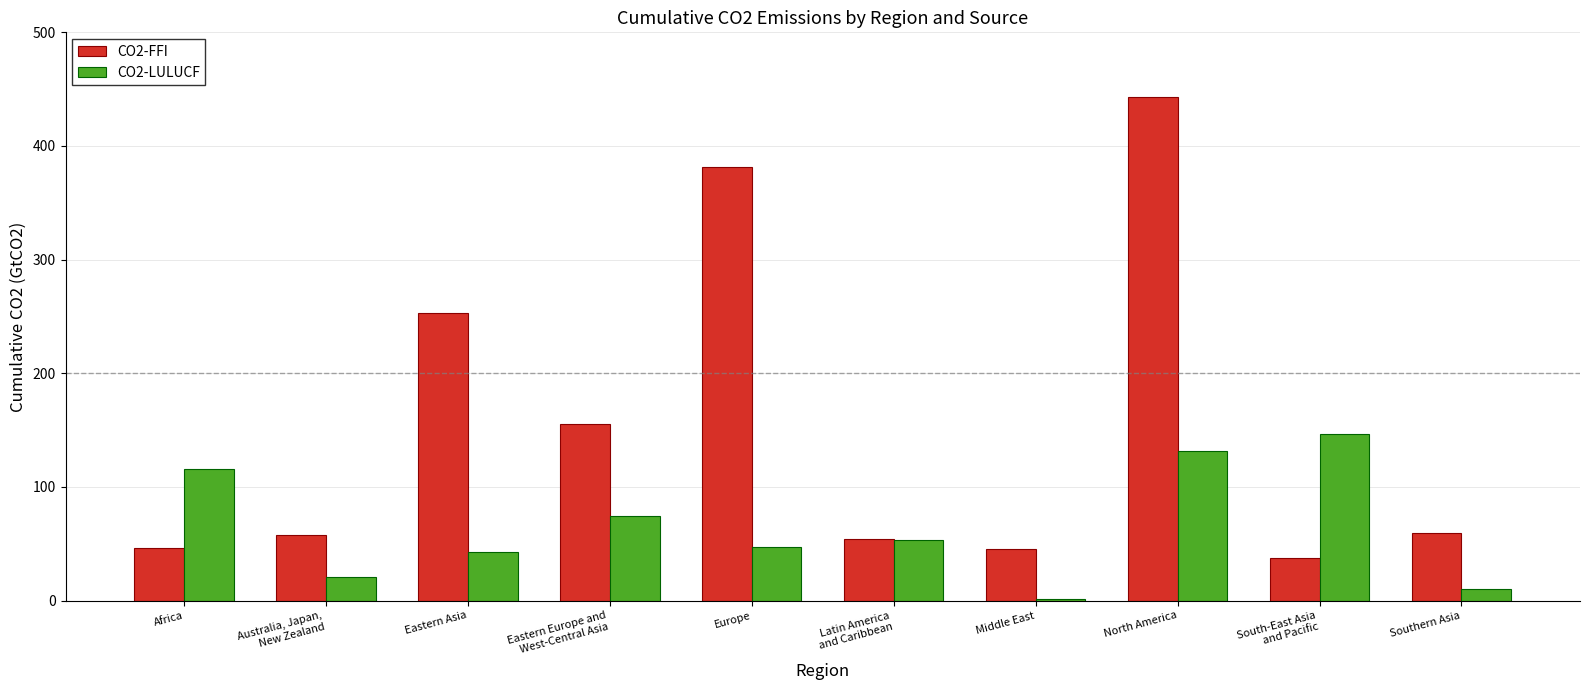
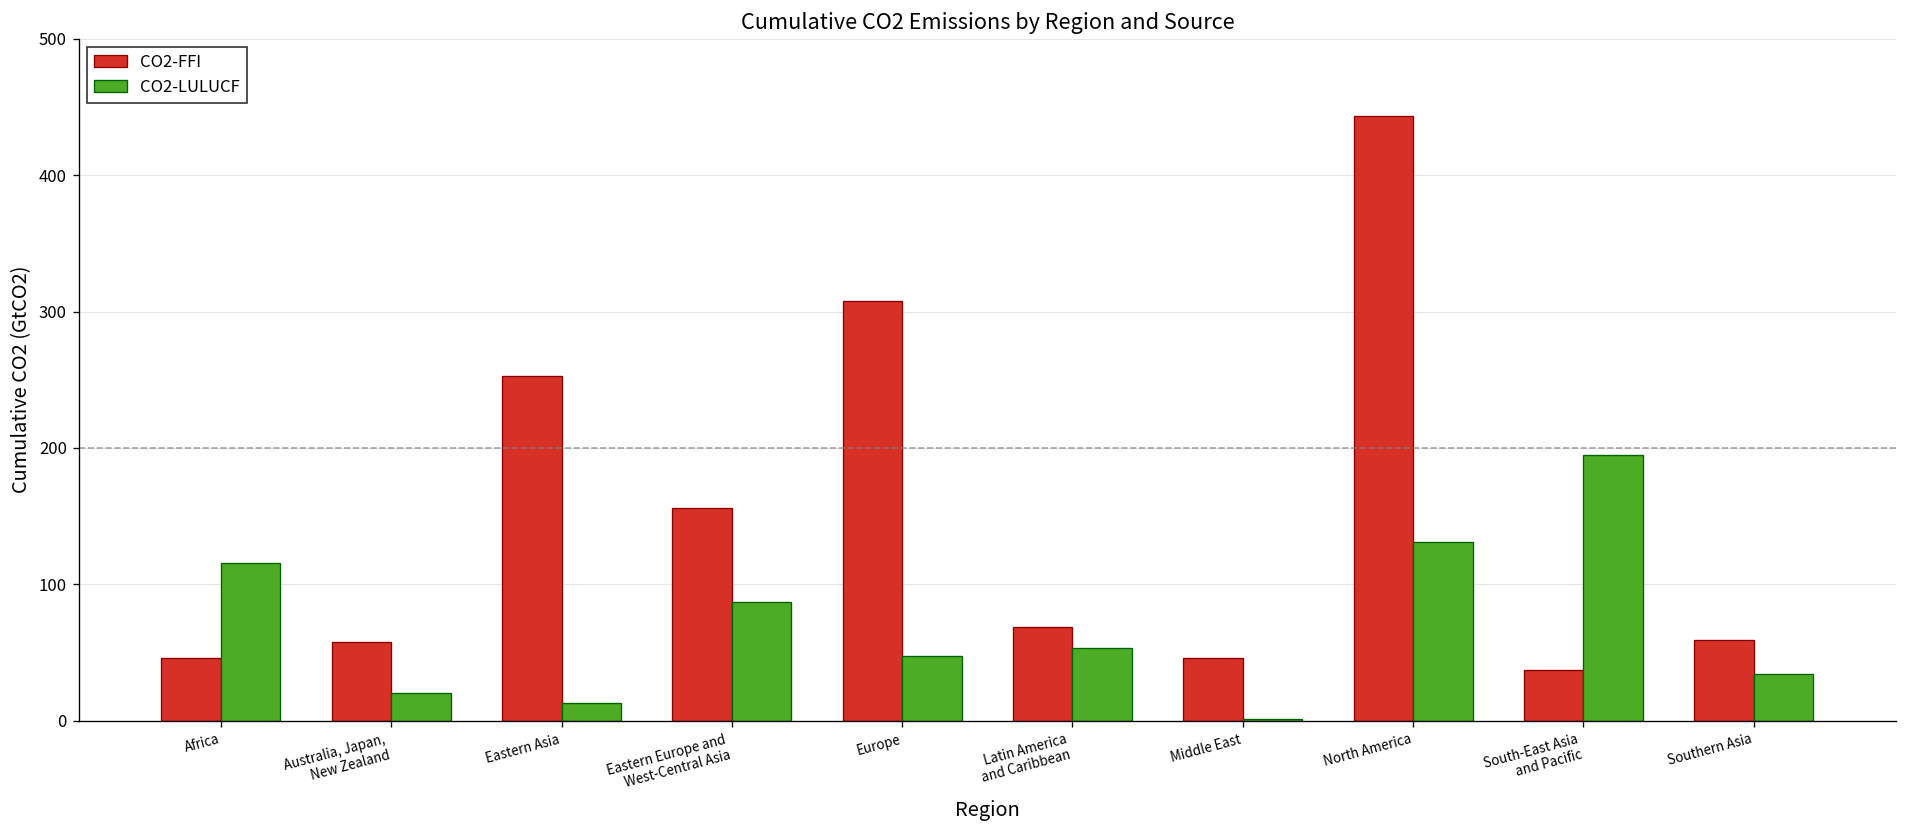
CO2-LULUCF, Eastern Asia: 43 -> 13
CO2-LULUCF, Eastern Europe and West-Central Asia: 75 -> 87
CO2-FFI, Europe: 381 -> 307
CO2-FFI, Latin America and Caribbean: 54 -> 68
CO2-LULUCF, South-East Asia and Pacific: 147 -> 195
CO2-LULUCF, Southern Asia: 10 -> 34
